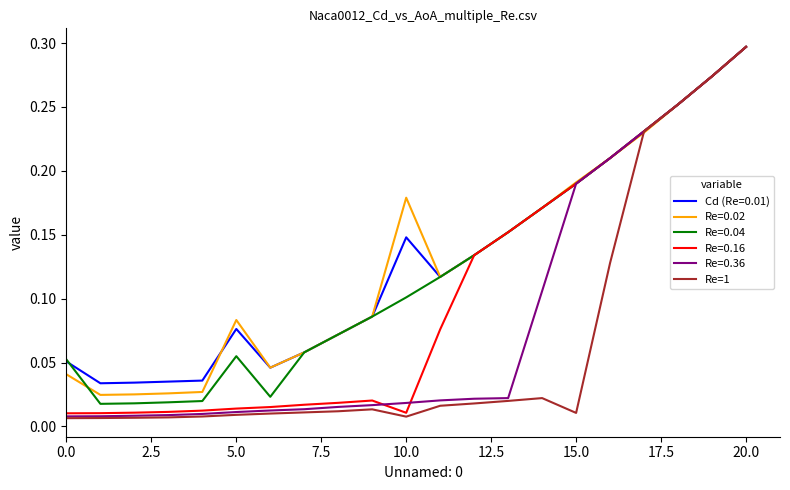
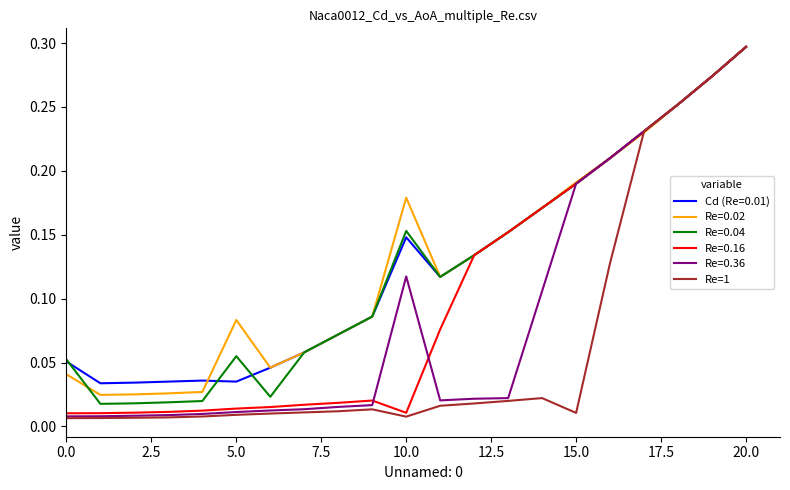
Cd (Re=0.01), 5.0: 0.076 -> 0.035
Re=0.04, 10.0: 0.101 -> 0.153
Re=0.36, 10.0: 0.018 -> 0.117
